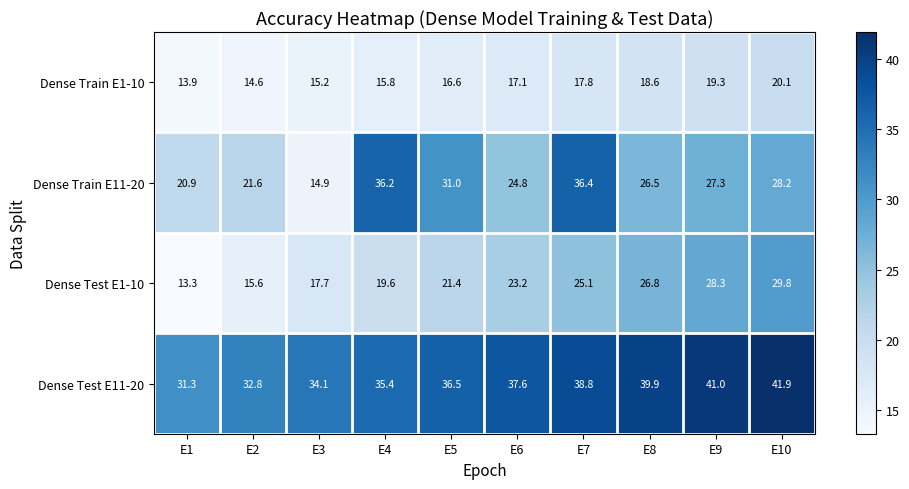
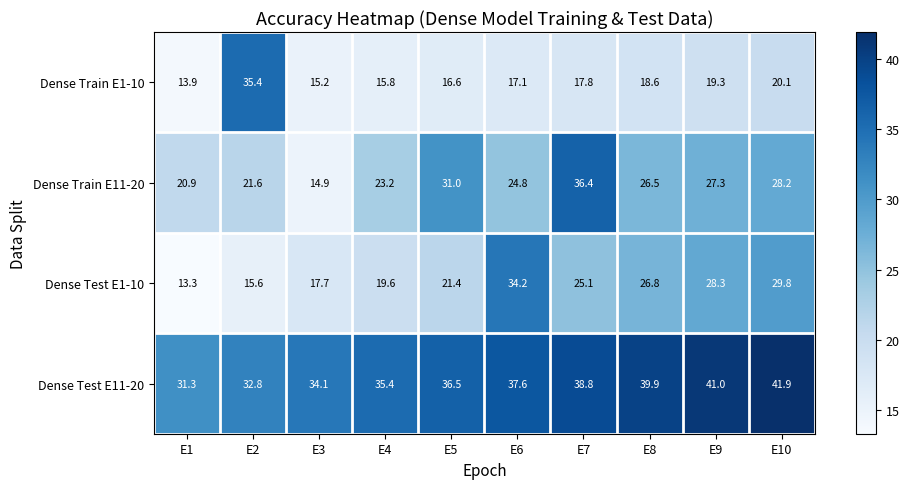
Dense Train E1-10, E2: 14.6 -> 35.4
Dense Train E11-20, E4: 36.2 -> 23.2
Dense Test E1-10, E6: 23.2 -> 34.2
